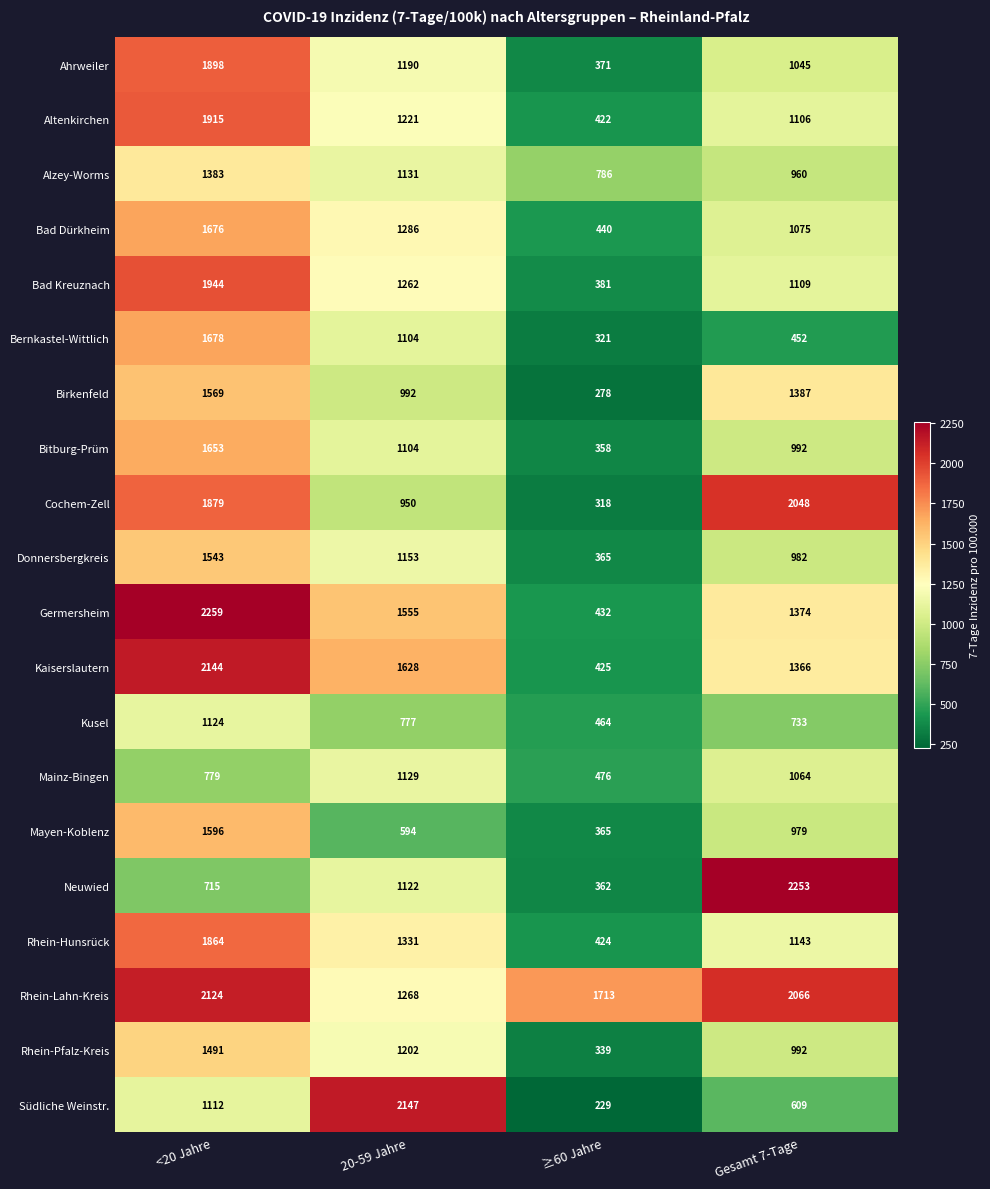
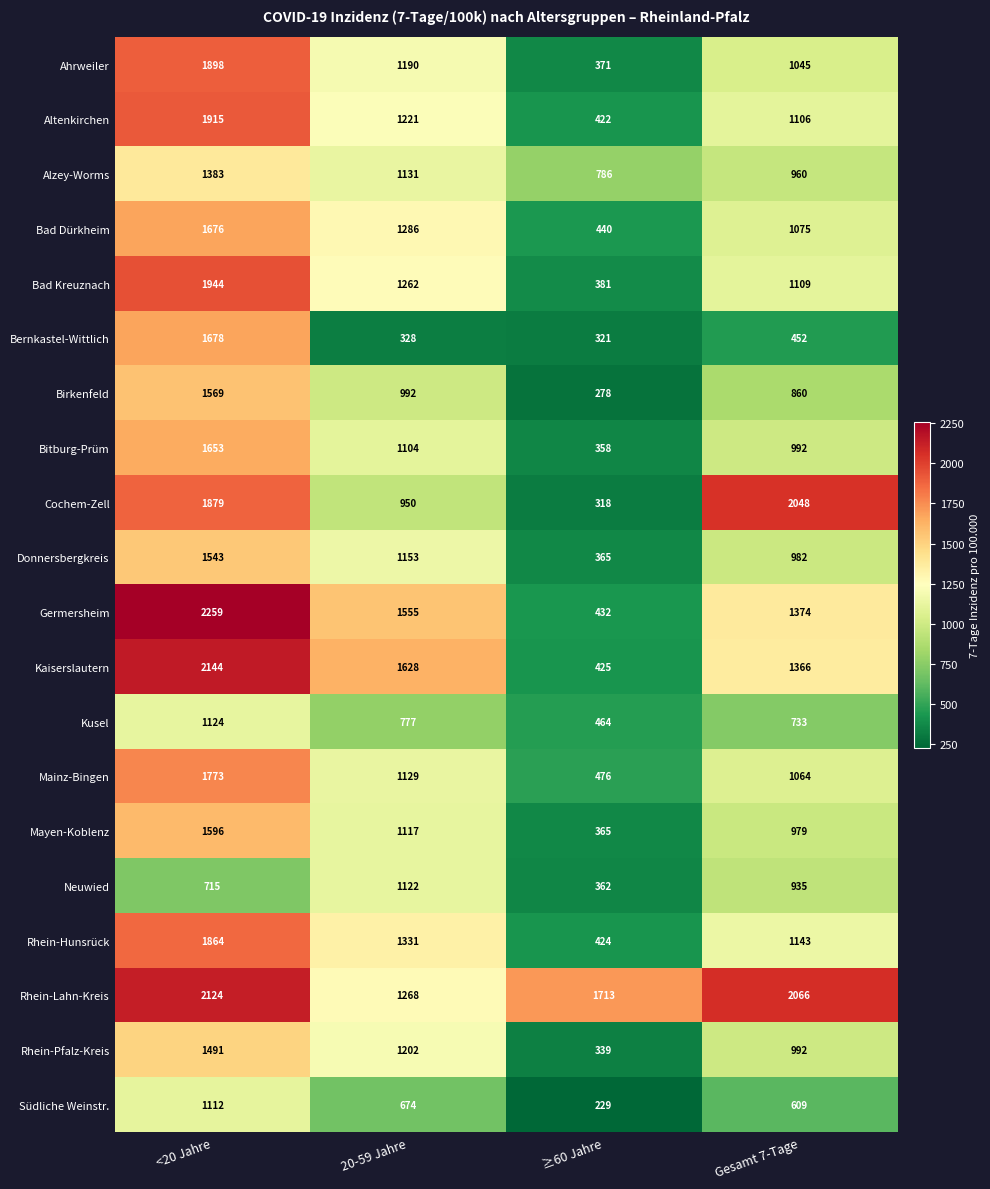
Bernkastel-Wittlich, 20-59 Jahre: 1104 -> 328
Birkenfeld, Gesamt 7-Tage: 1387 -> 860
Mainz-Bingen, <20 Jahre: 779 -> 1773
Mayen-Koblenz, 20-59 Jahre: 594 -> 1117
Neuwied, Gesamt 7-Tage: 2253 -> 935
Südliche Weinstr., 20-59 Jahre: 2147 -> 674
